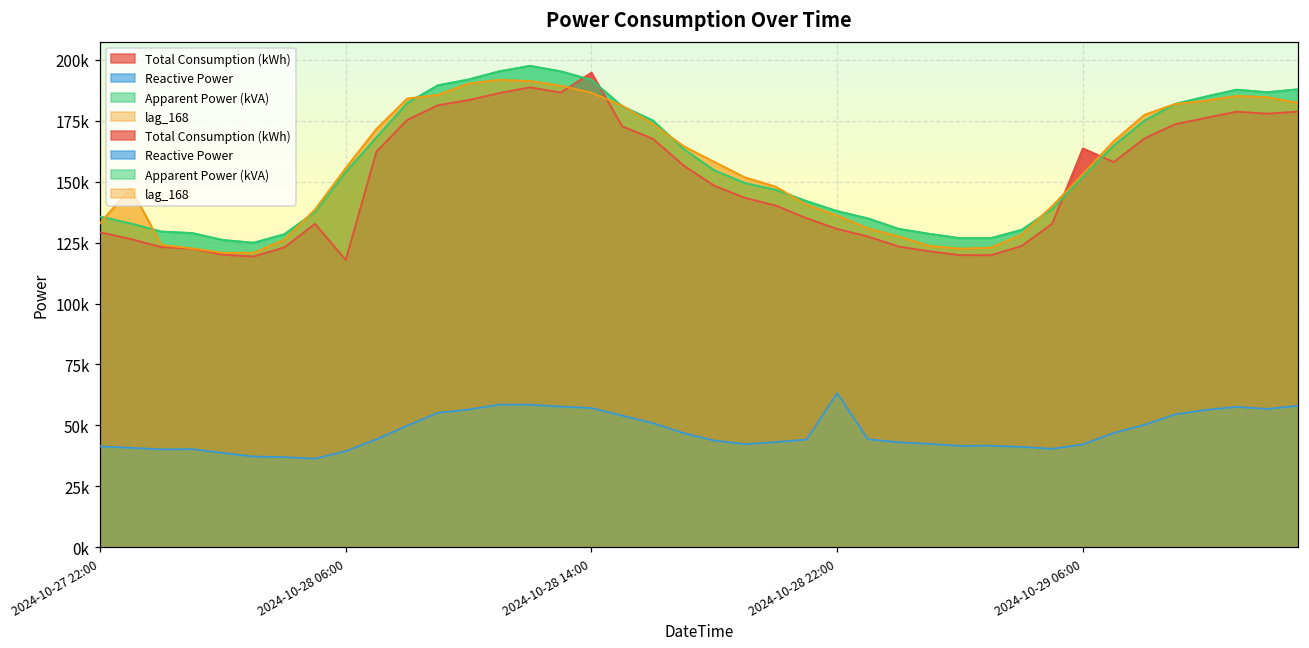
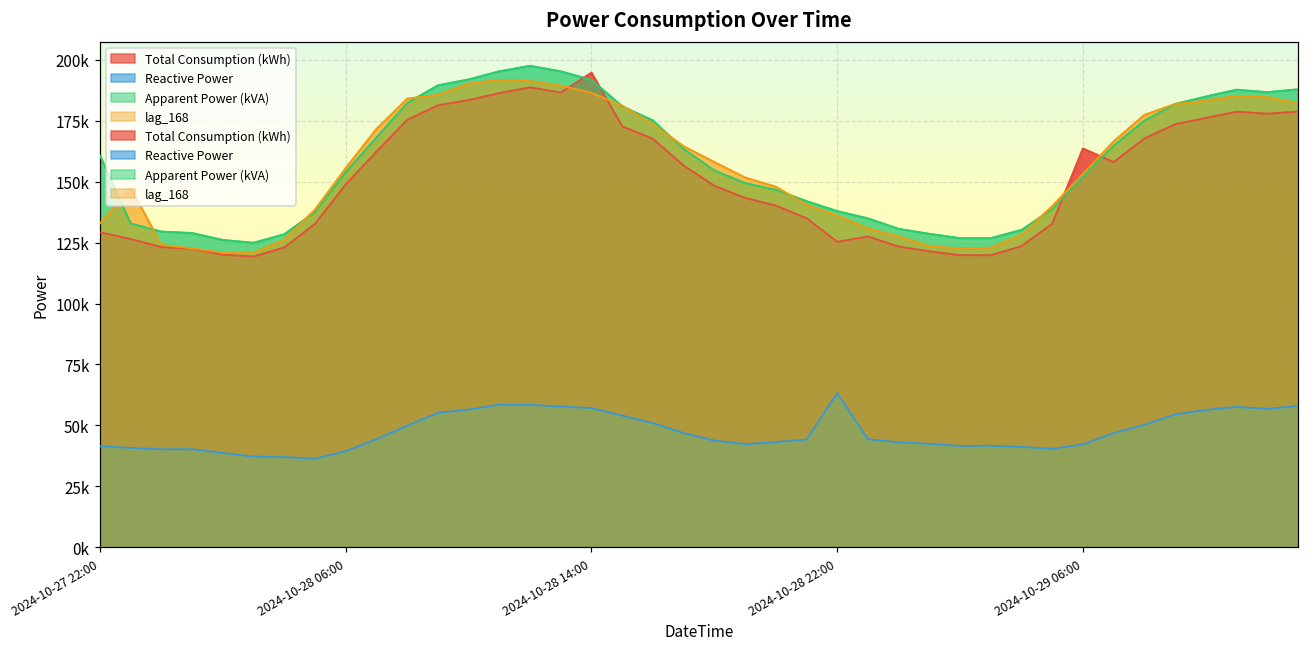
Apparent Power (kVA), 2024-10-27 22:00: 136000 -> 161000
Total Consumption (kWh), 2024-10-28 06:00: 118000 -> 149000
Total Consumption (kWh), 2024-10-28 22:00: 131000 -> 125000
